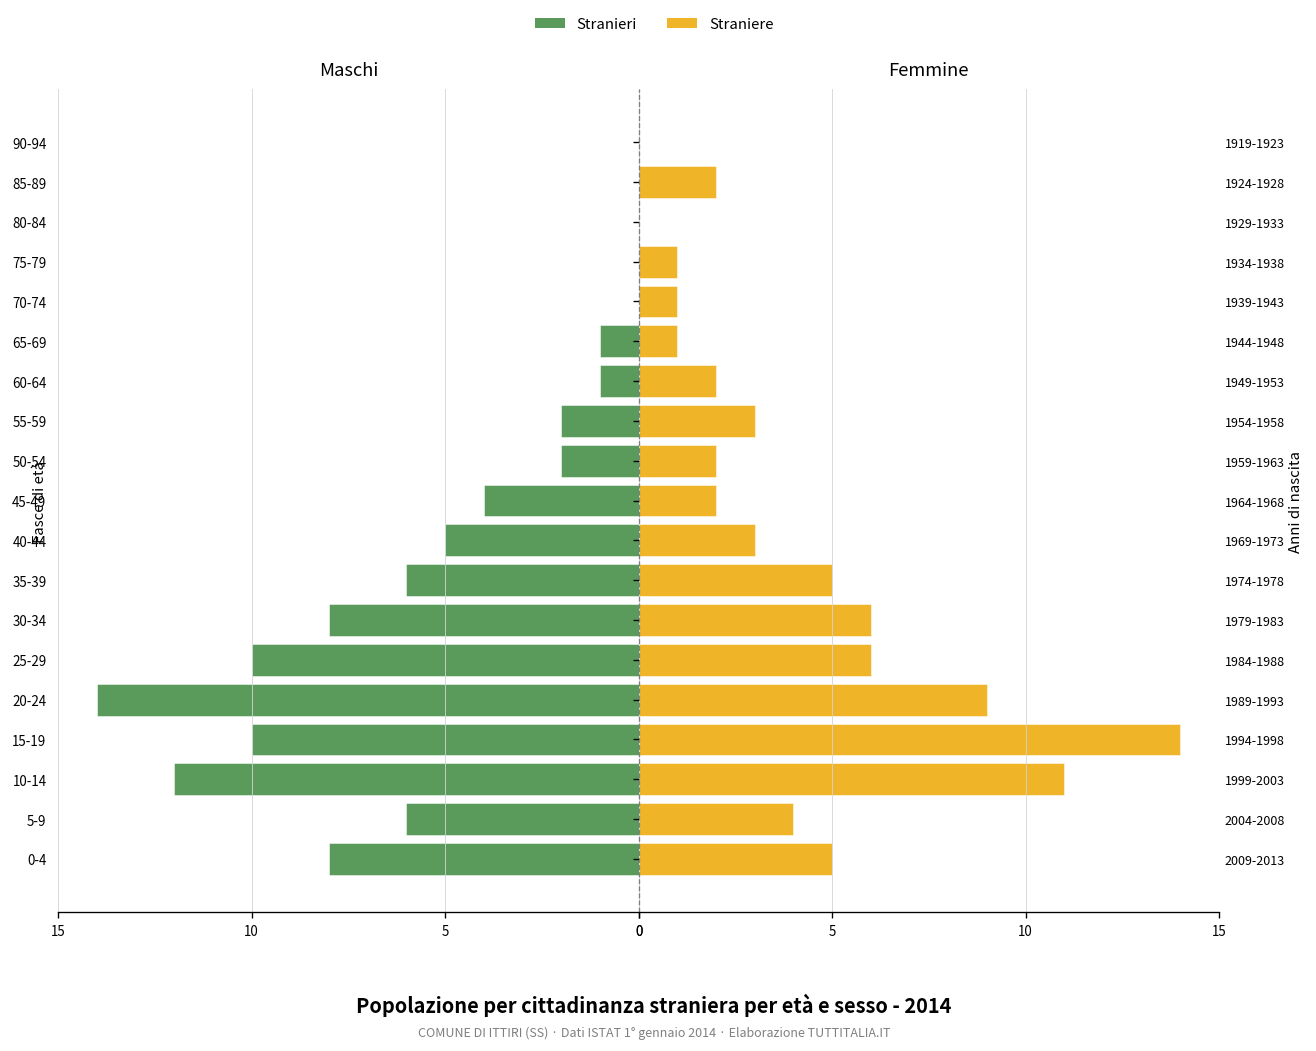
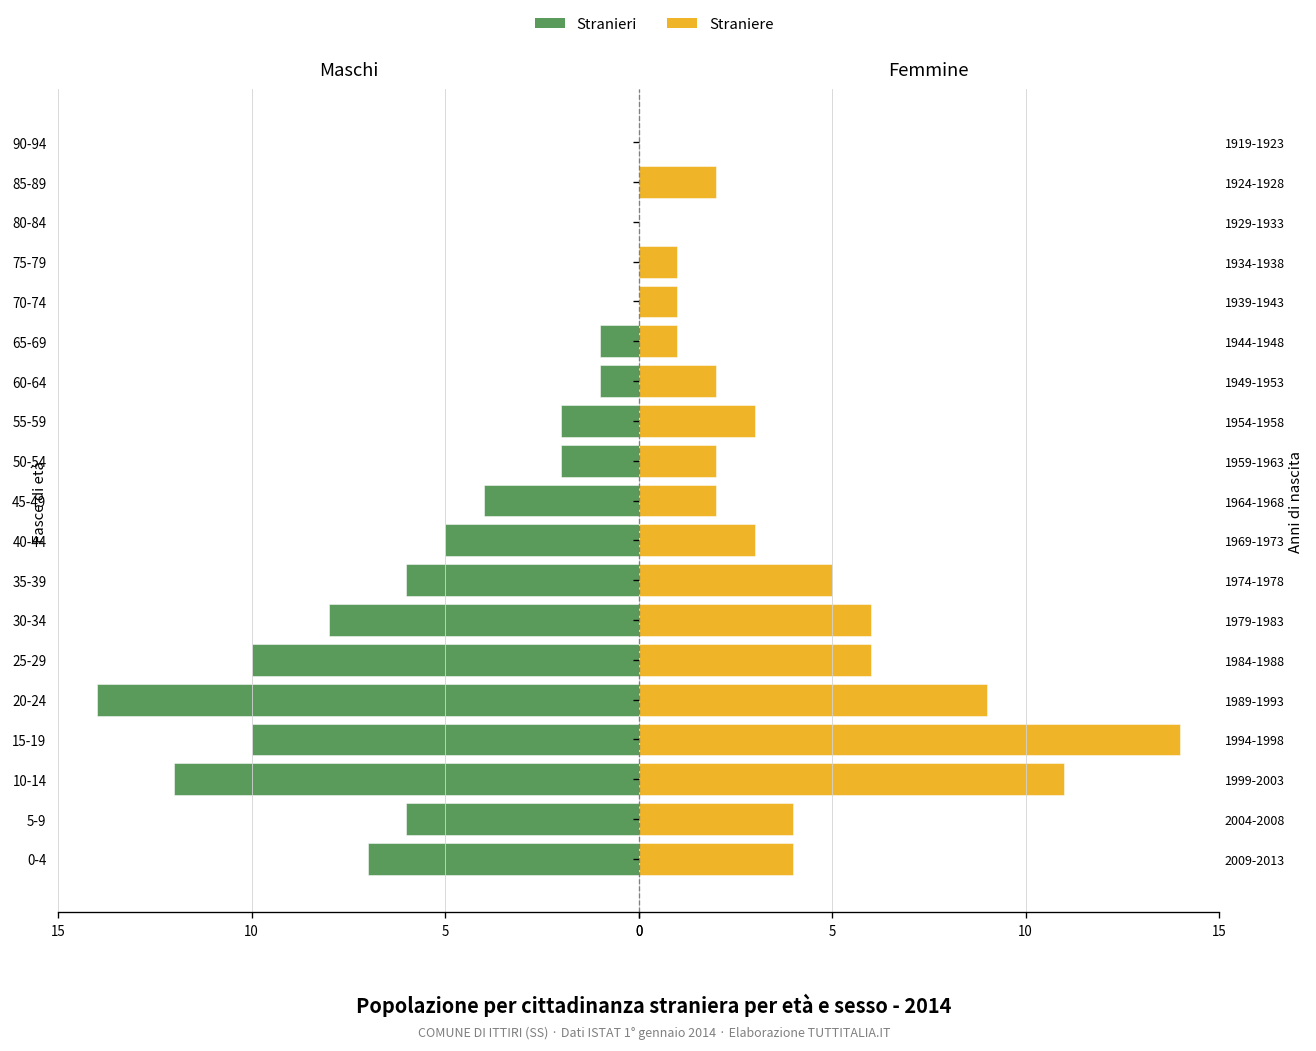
Maschi, 0-4: 8 -> 7
Femmine, 2009-2013: 5 -> 4
